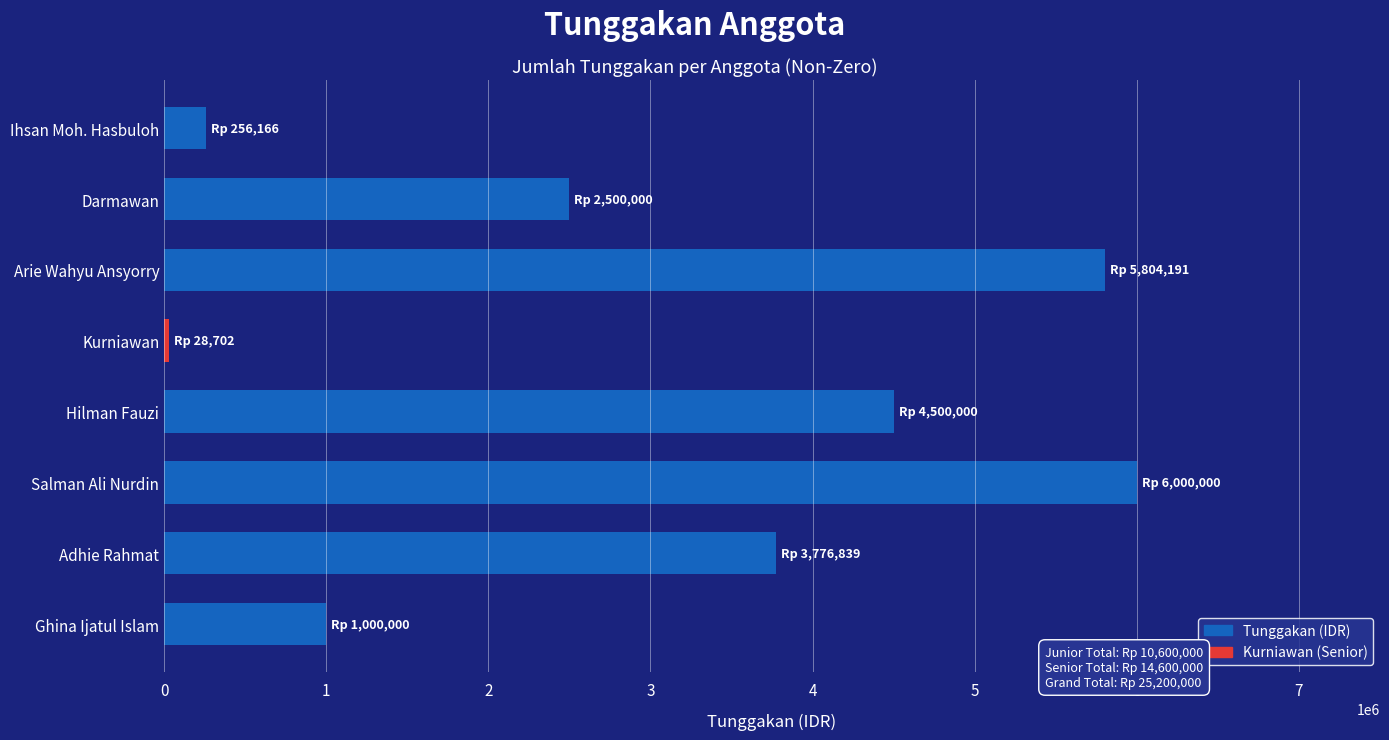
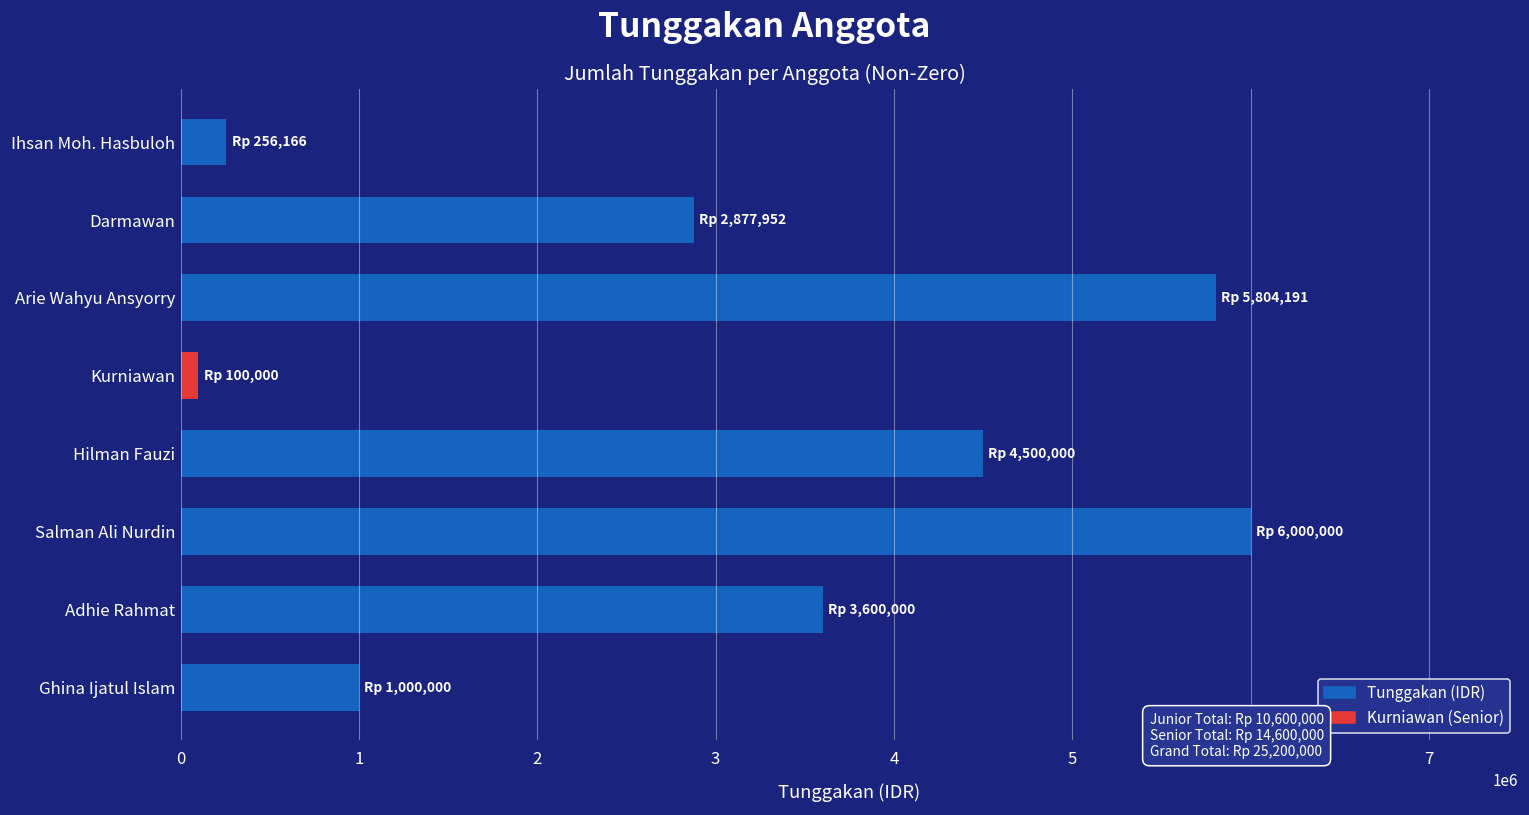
Darmawan: 2,500,000 -> 2,877,952
Kurniawan: 28,702 -> 100,000
Adhie Rahmat: 3,776,839 -> 3,600,000
